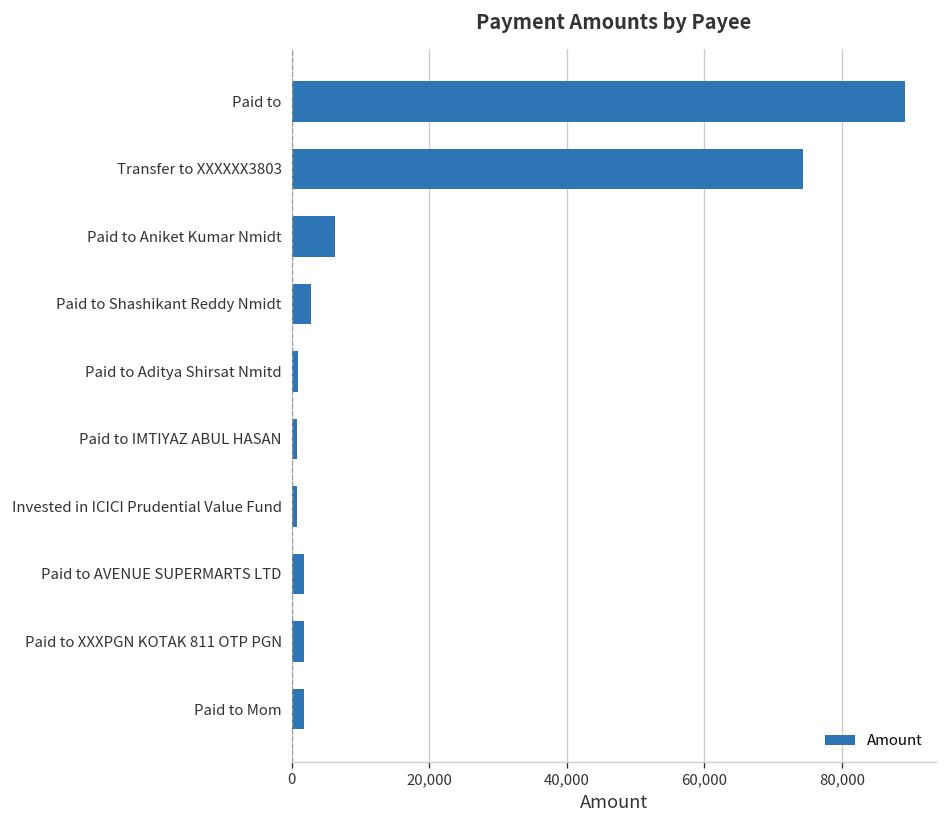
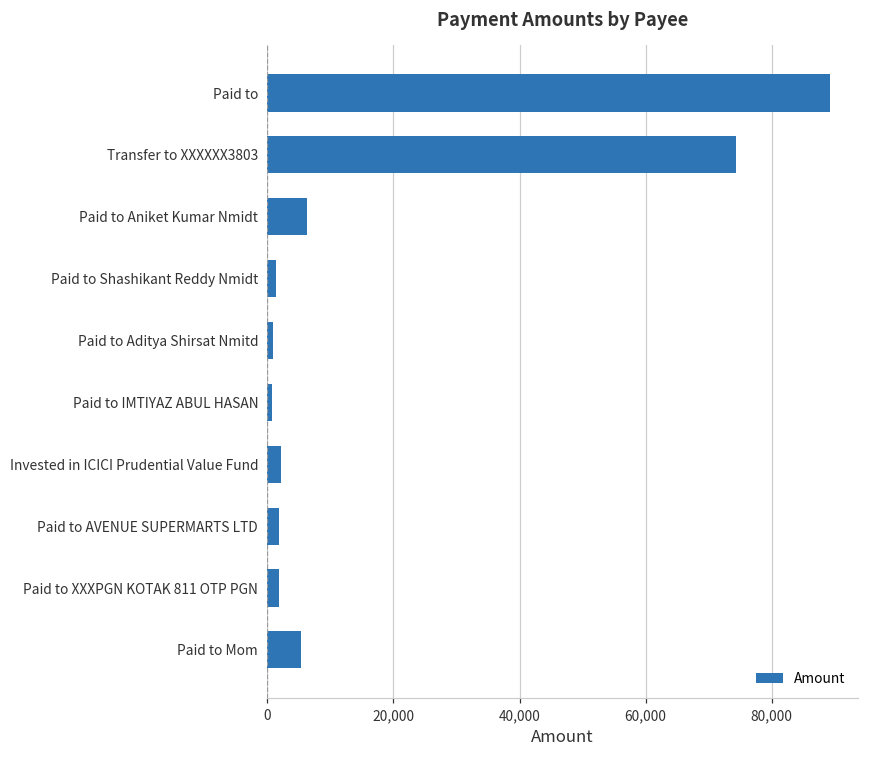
Paid to Shashikant Reddy Nmidt: 3,000 -> 1,000
Invested in ICICI Prudential Value Fund: 1,000 -> 2,000
Paid to Mom: 2,000 -> 5,000
